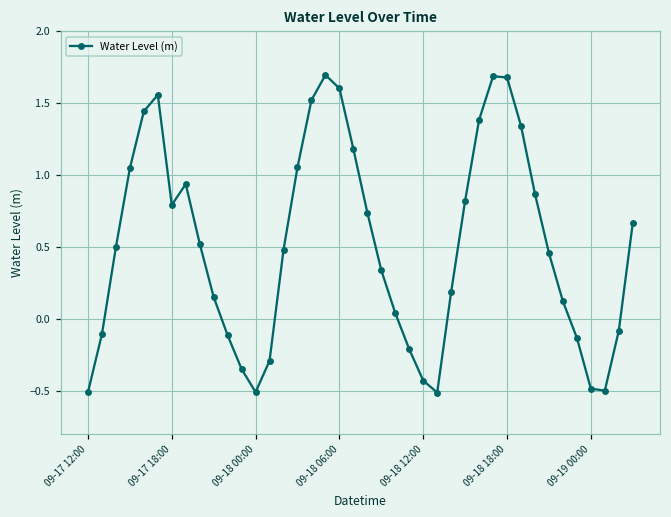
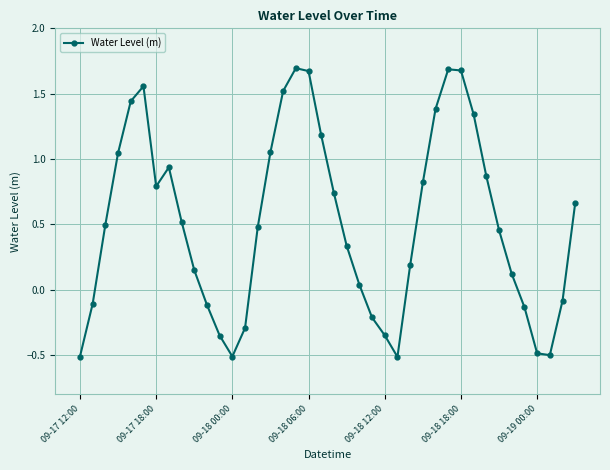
09-18 06:00: 1.60 -> 1.67
09-18 12:00: -0.43 -> -0.35
